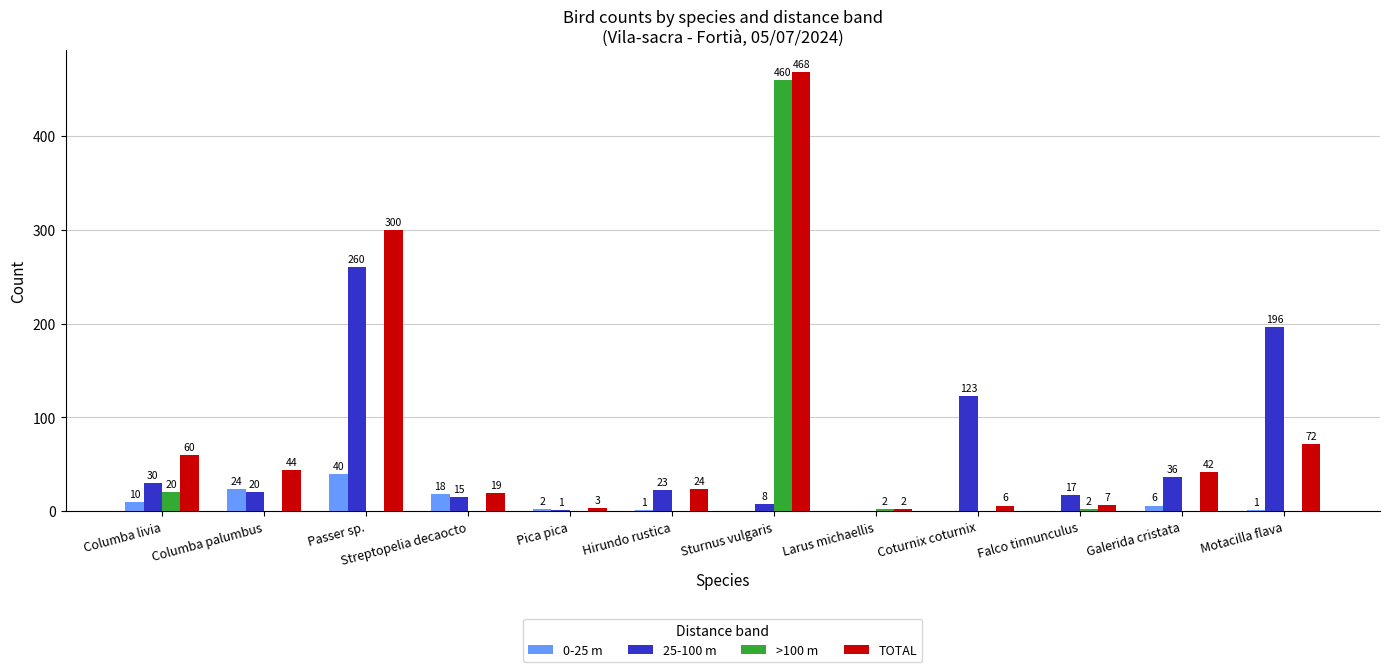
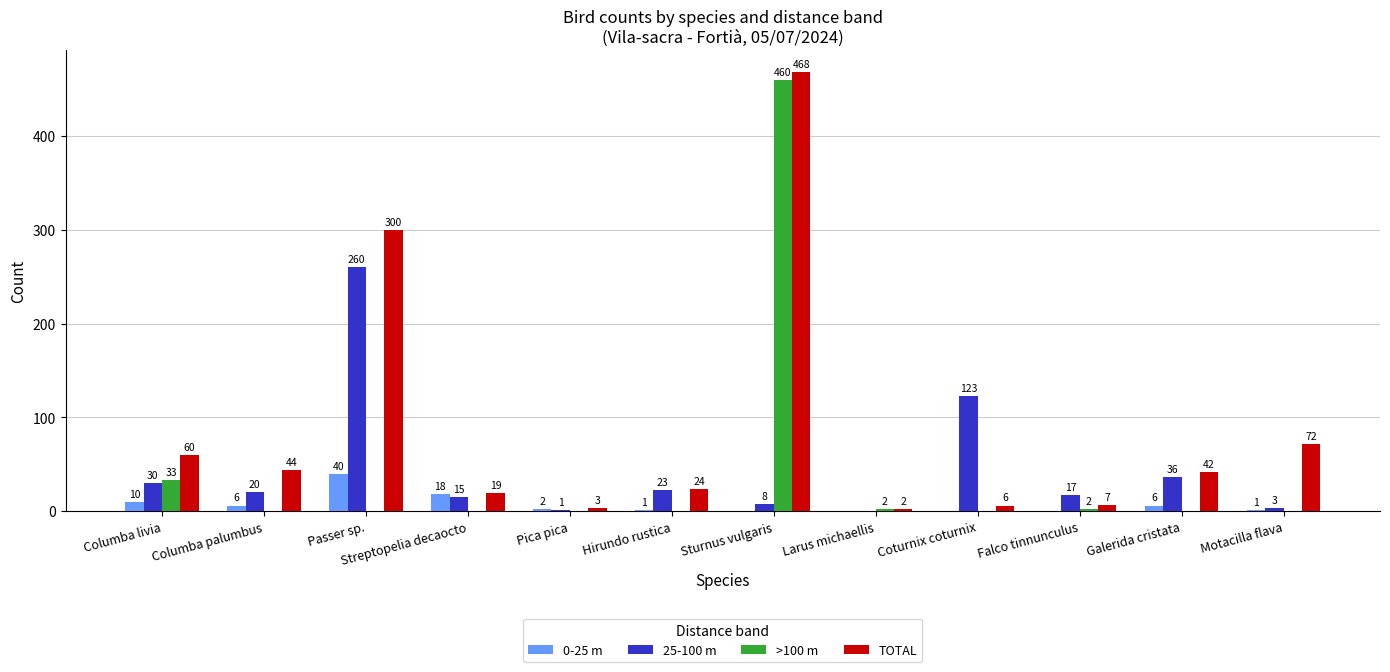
>100 m, Columba livia: 20 -> 33
0-25 m, Columba palumbus: 24 -> 6
25-100 m, Motacilla flava: 196 -> 3
